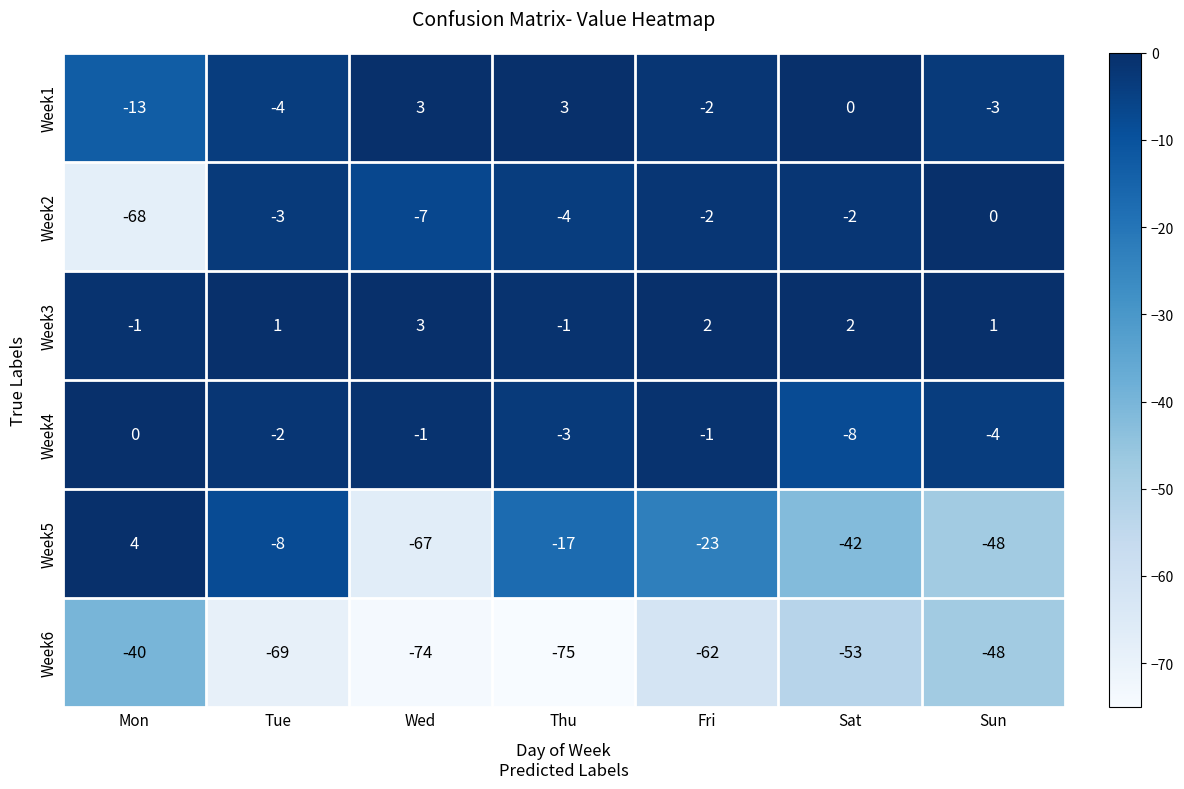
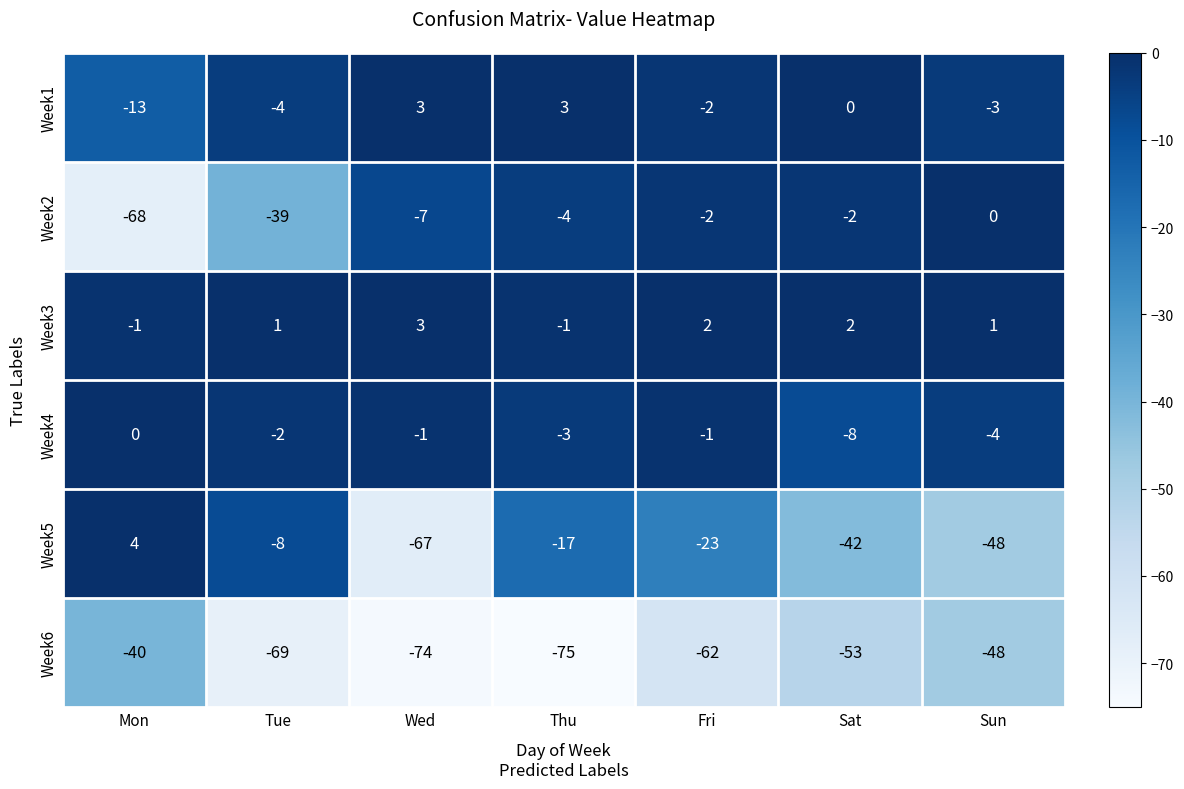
Week2, Tue: -3 -> -39
